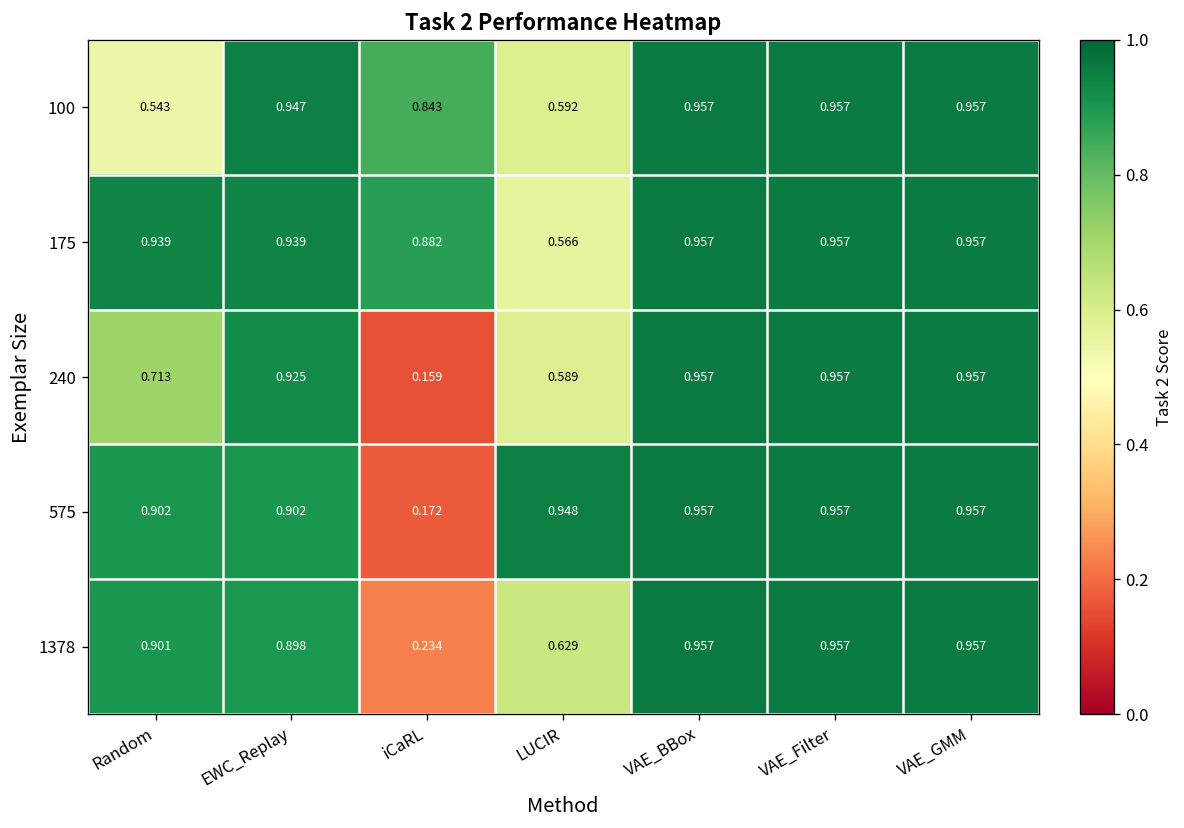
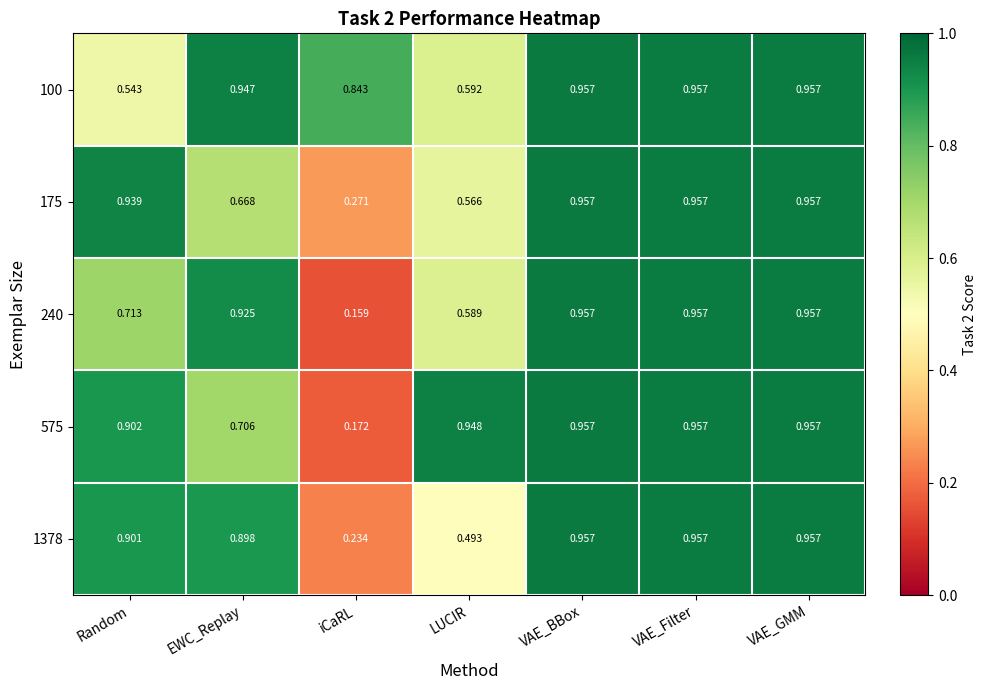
175, EWC_Replay: 0.939 -> 0.668
175, iCaRL: 0.882 -> 0.271
575, EWC_Replay: 0.902 -> 0.706
1378, LUCIR: 0.629 -> 0.493
